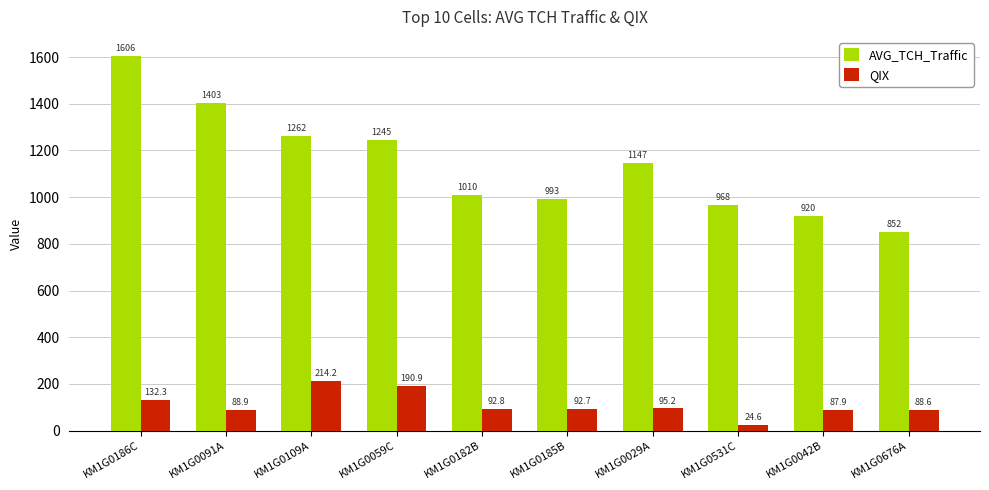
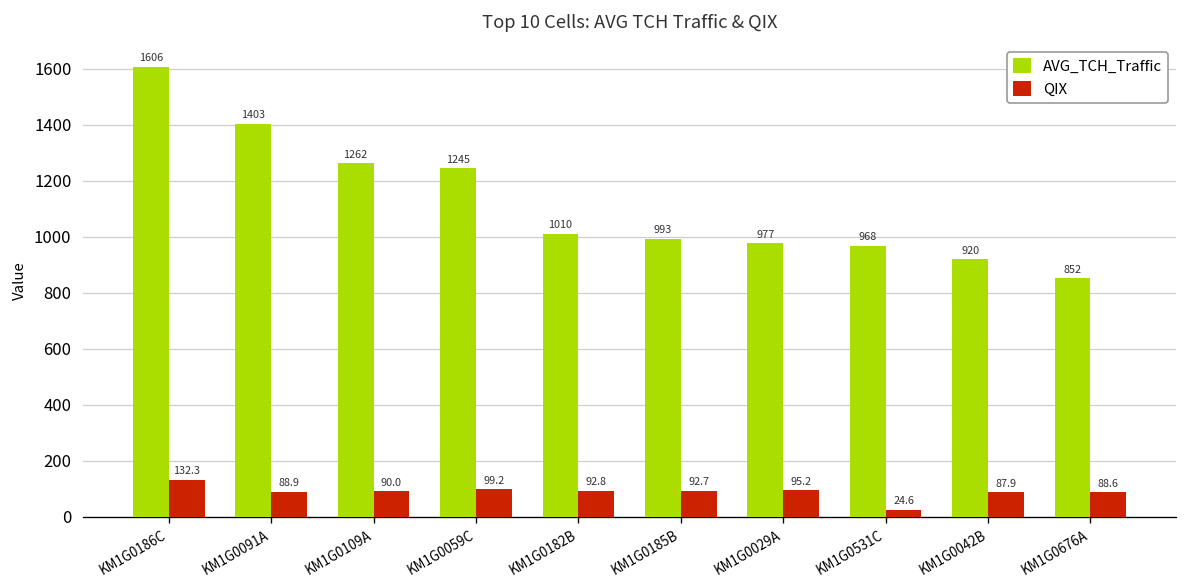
QIX, KM1G0109A: 214.2 -> 90.0
QIX, KM1G0059C: 190.9 -> 99.2
AVG_TCH_Traffic, KM1G0029A: 1147 -> 977
